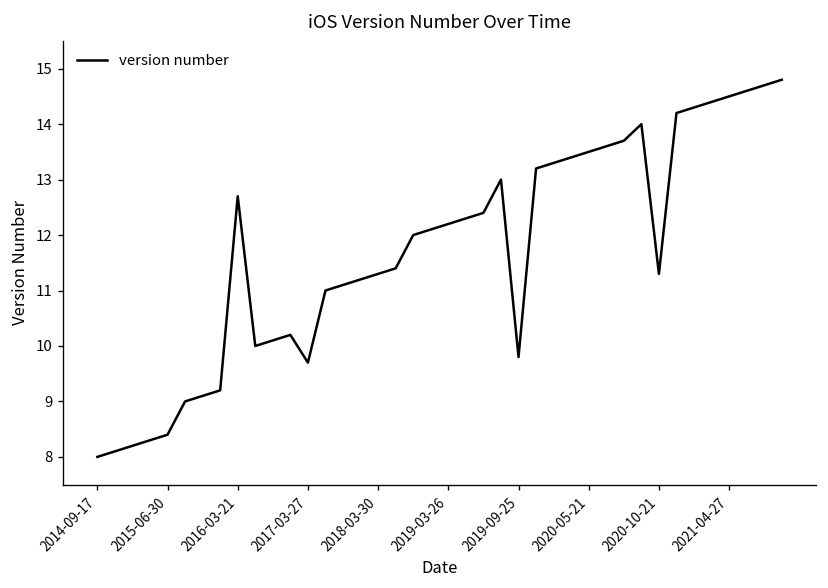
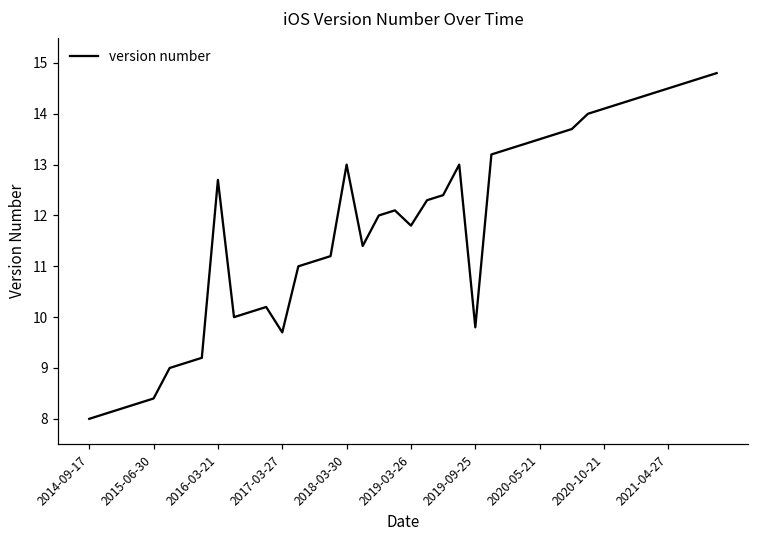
2018-03-30: 11.3 -> 13.0
2019-03-26: 12.2 -> 11.8
2020-10-21: 11.3 -> 14.1
